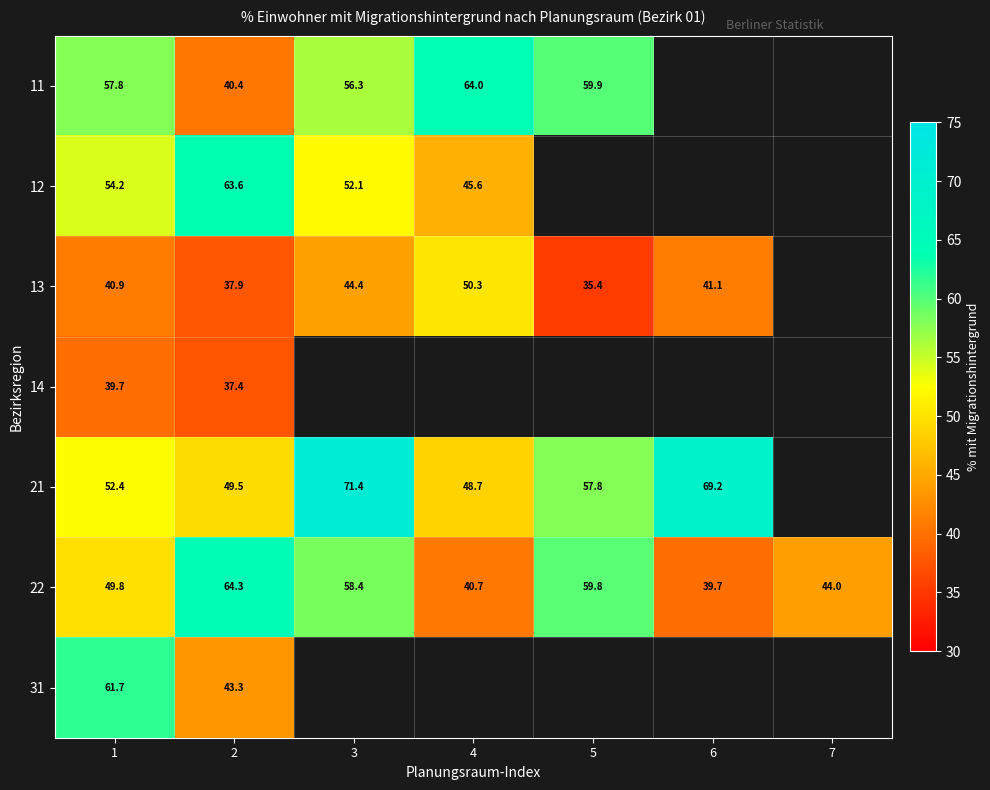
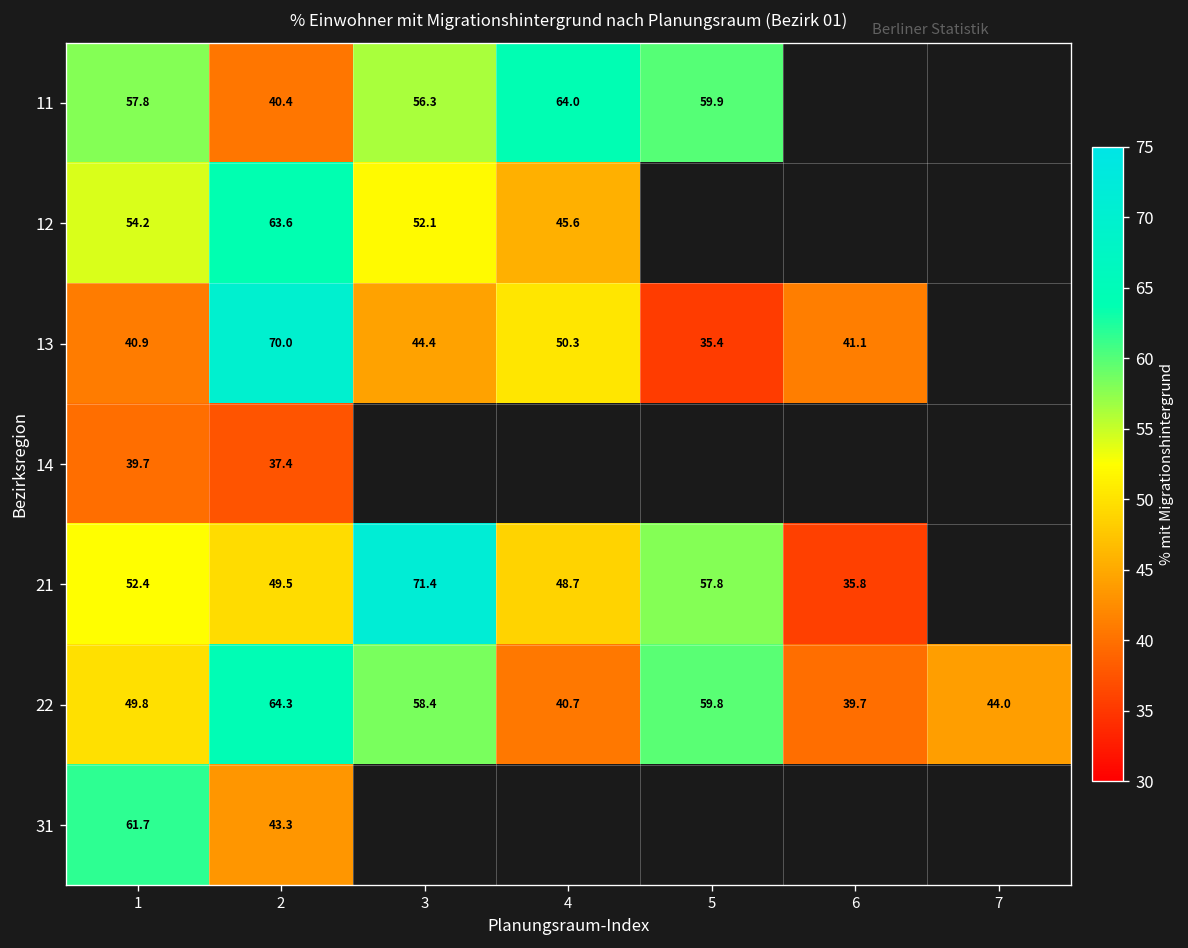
13, 2: 37.9 -> 70.0
21, 6: 69.2 -> 35.8
